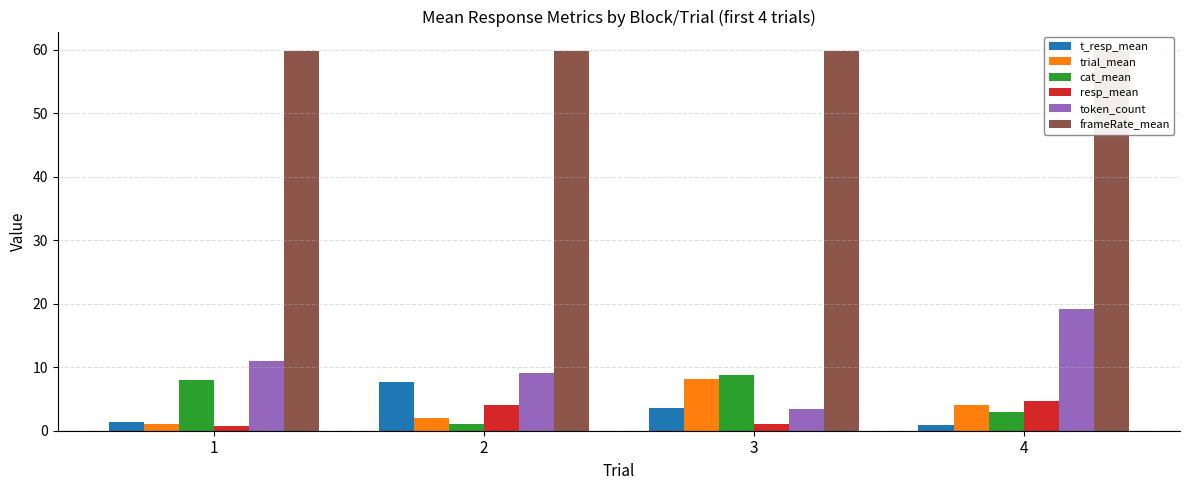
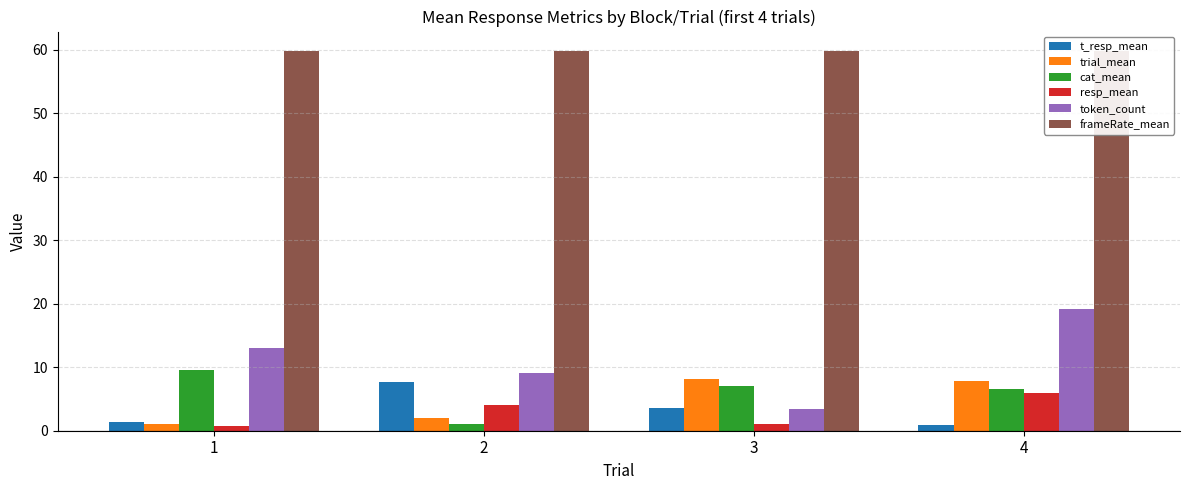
cat_mean, 1: 8 -> 10
token_count, 1: 11 -> 13
cat_mean, 3: 9 -> 7
trial_mean, 4: 4 -> 8
cat_mean, 4: 3 -> 7
resp_mean, 4: 5 -> 6
